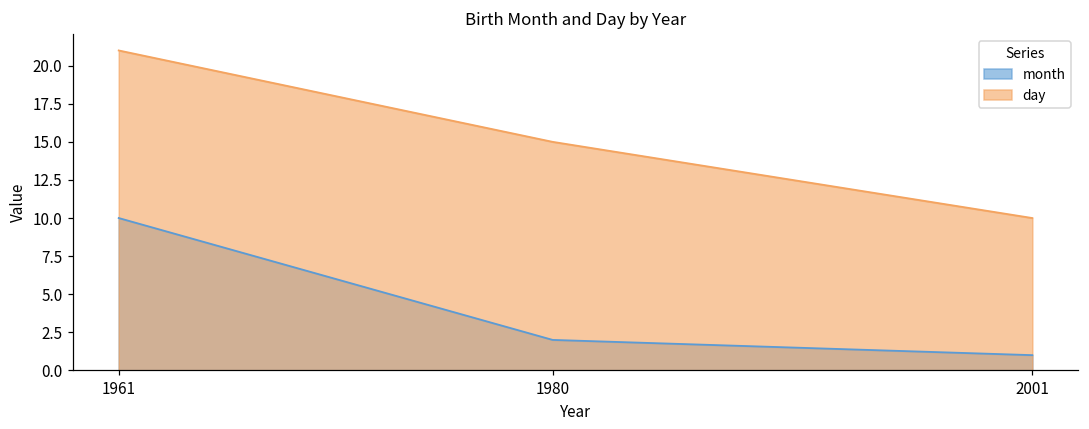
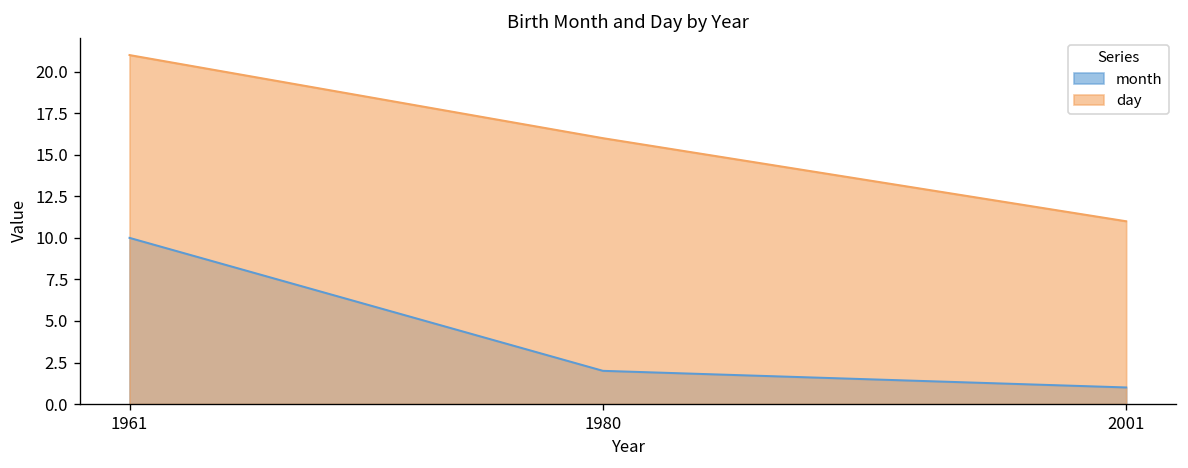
day, 1980: 15 -> 16
day, 2001: 10 -> 11
